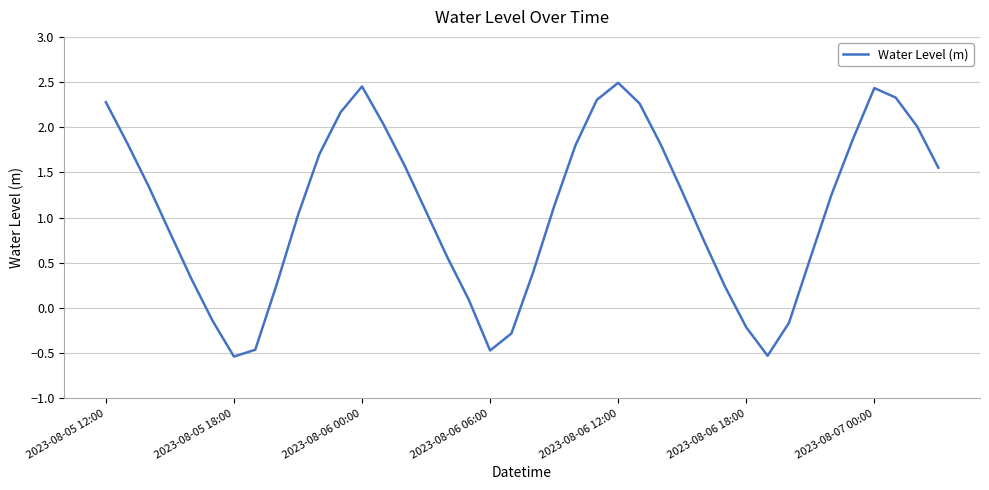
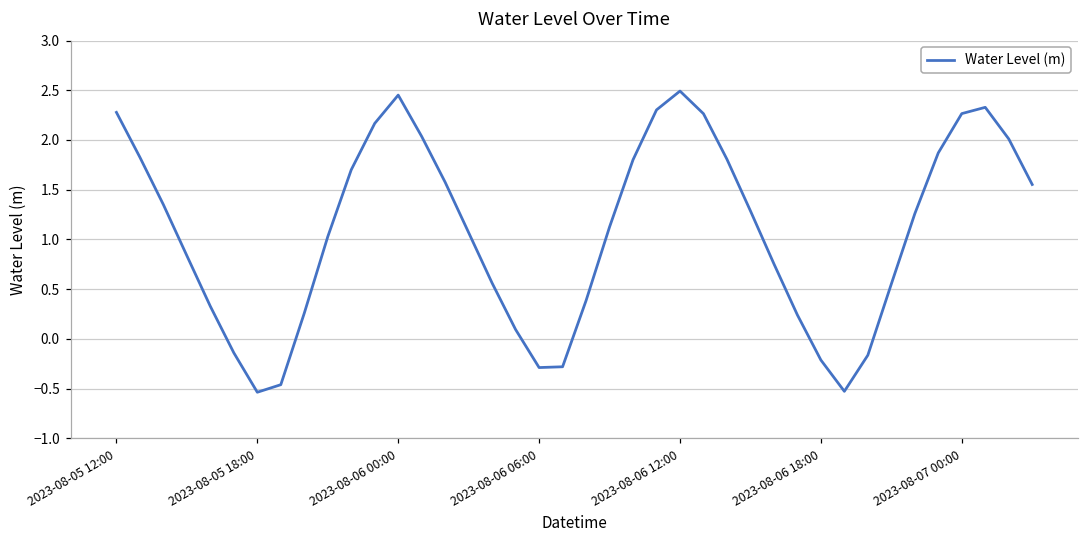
2023-08-06 06:00: -0.5 -> -0.3
2023-08-07 00:00: 2.4 -> 2.3
